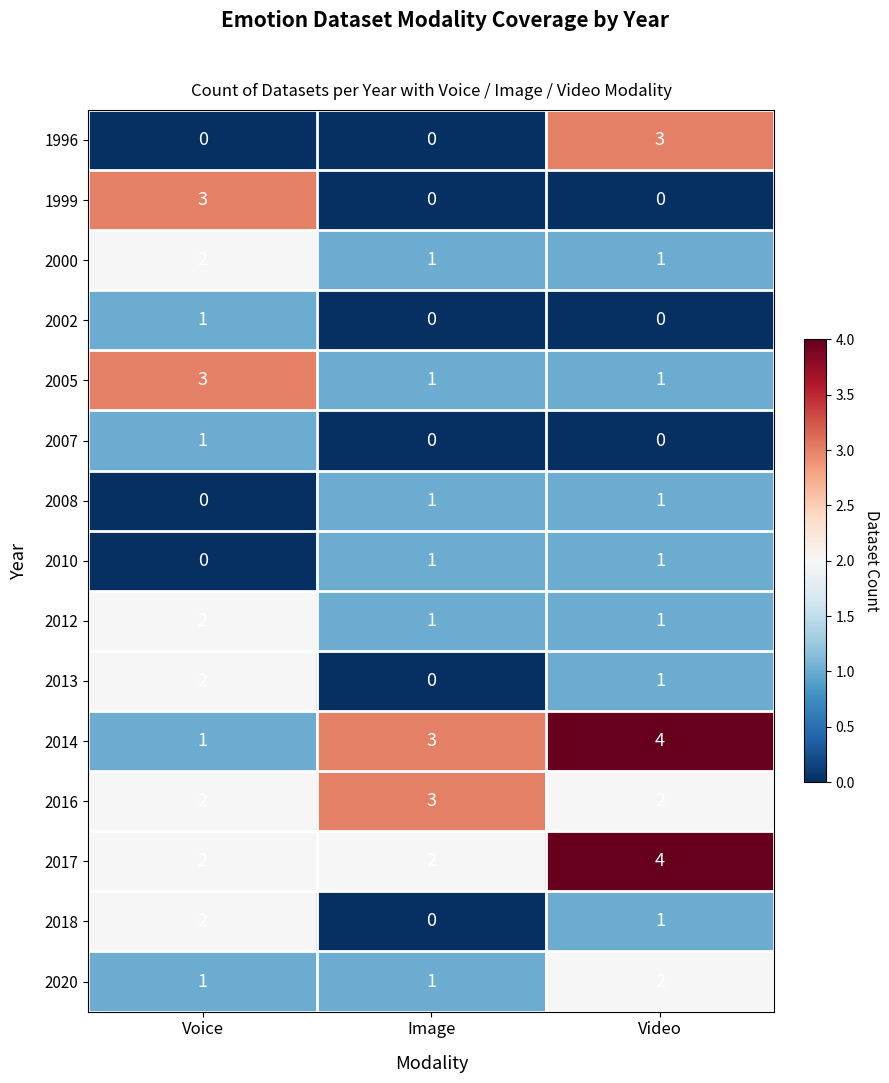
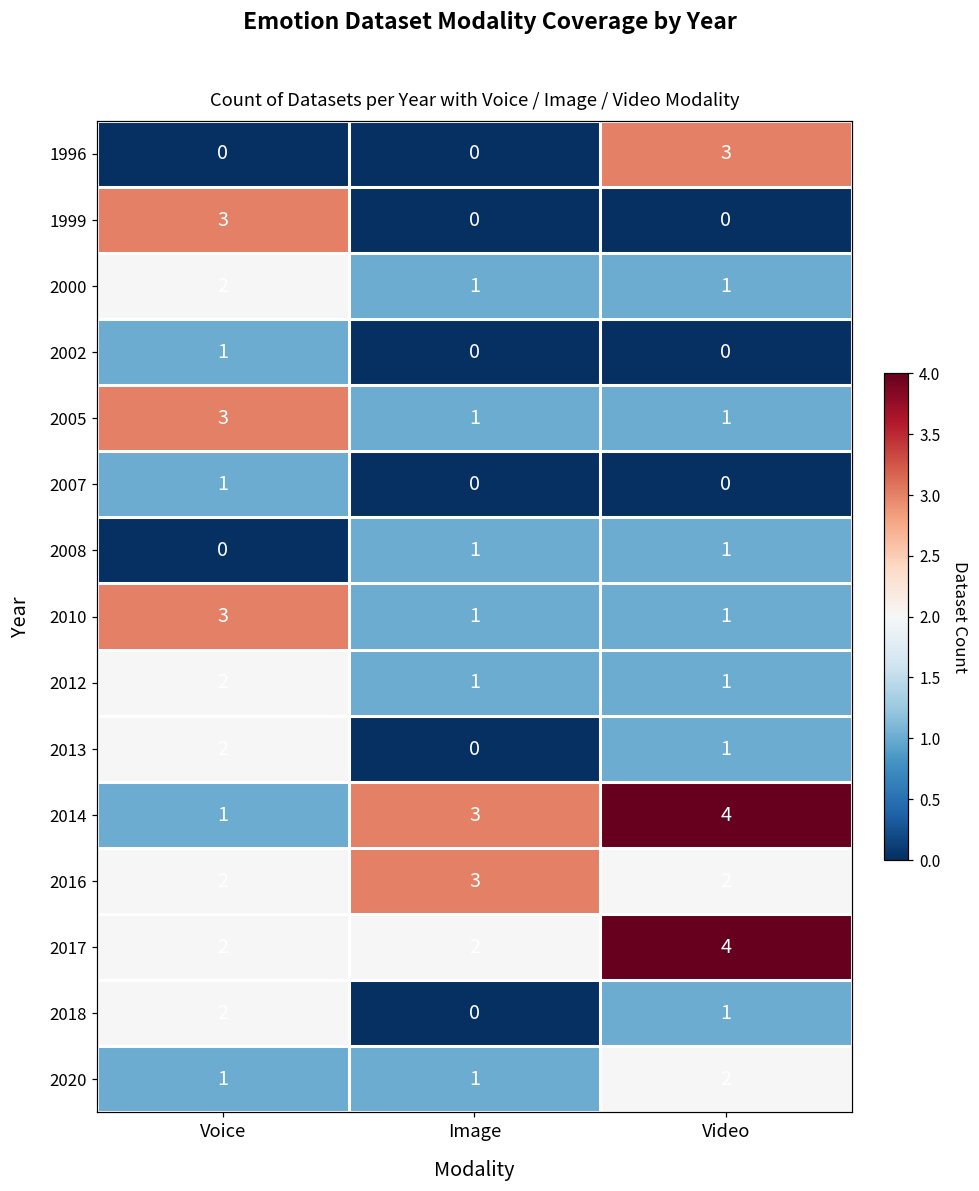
2010, Voice: 0 -> 3
